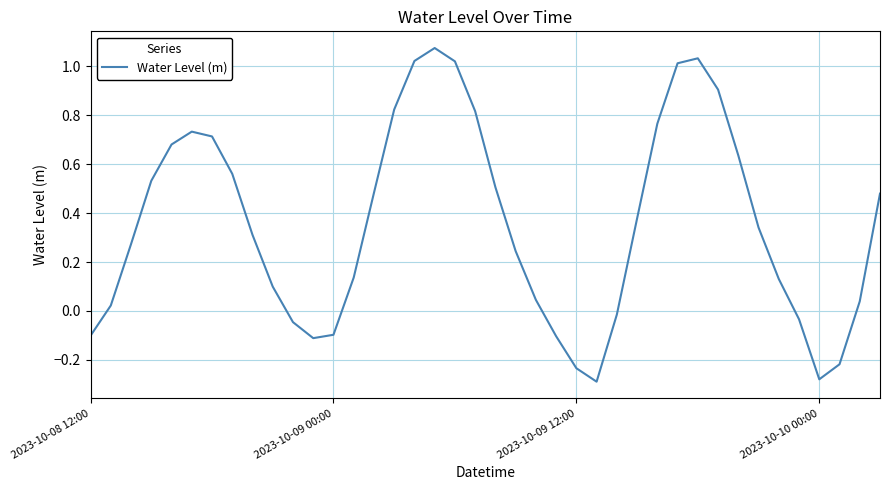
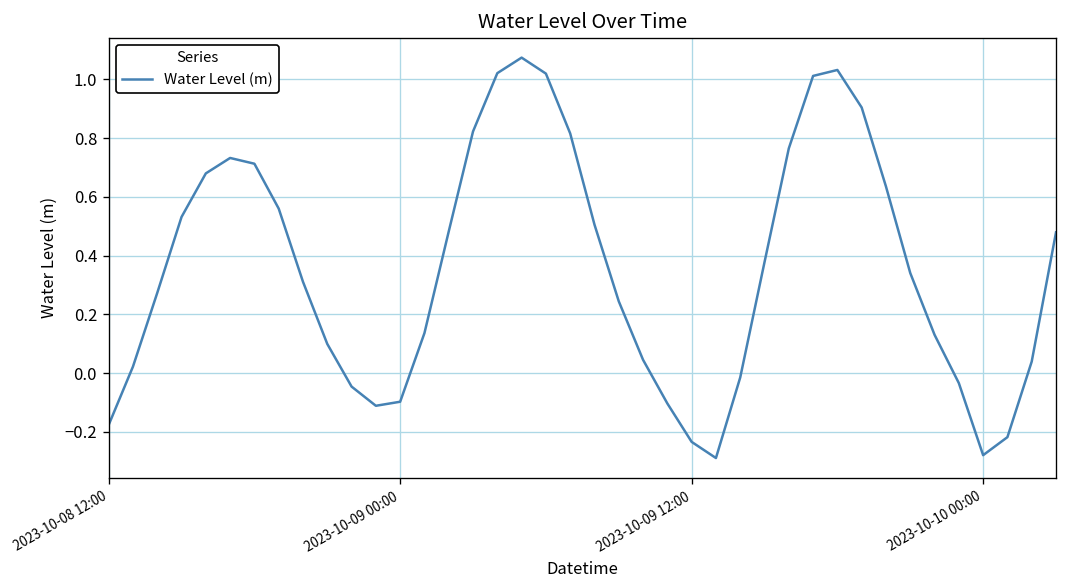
2023-10-08 12:00: -0.10 -> -0.18
